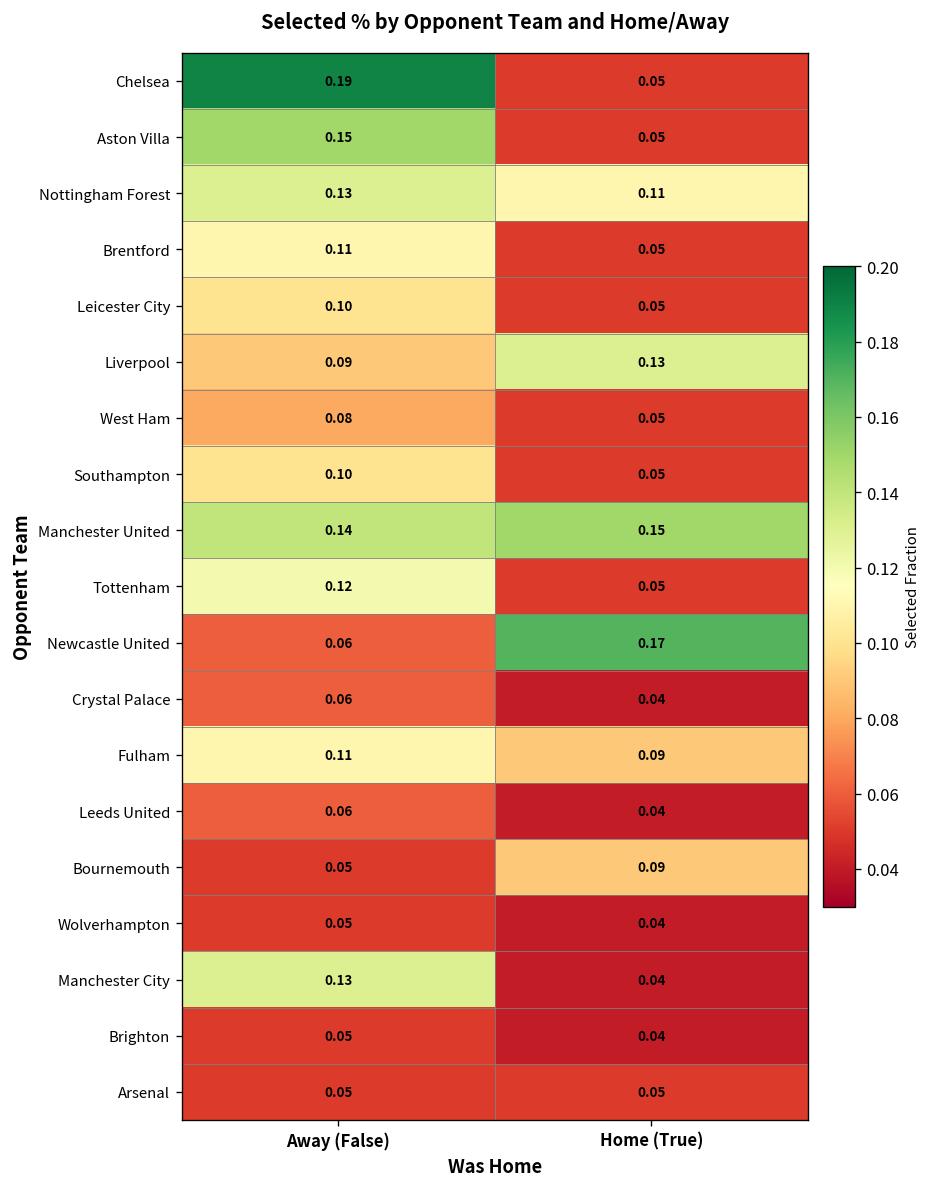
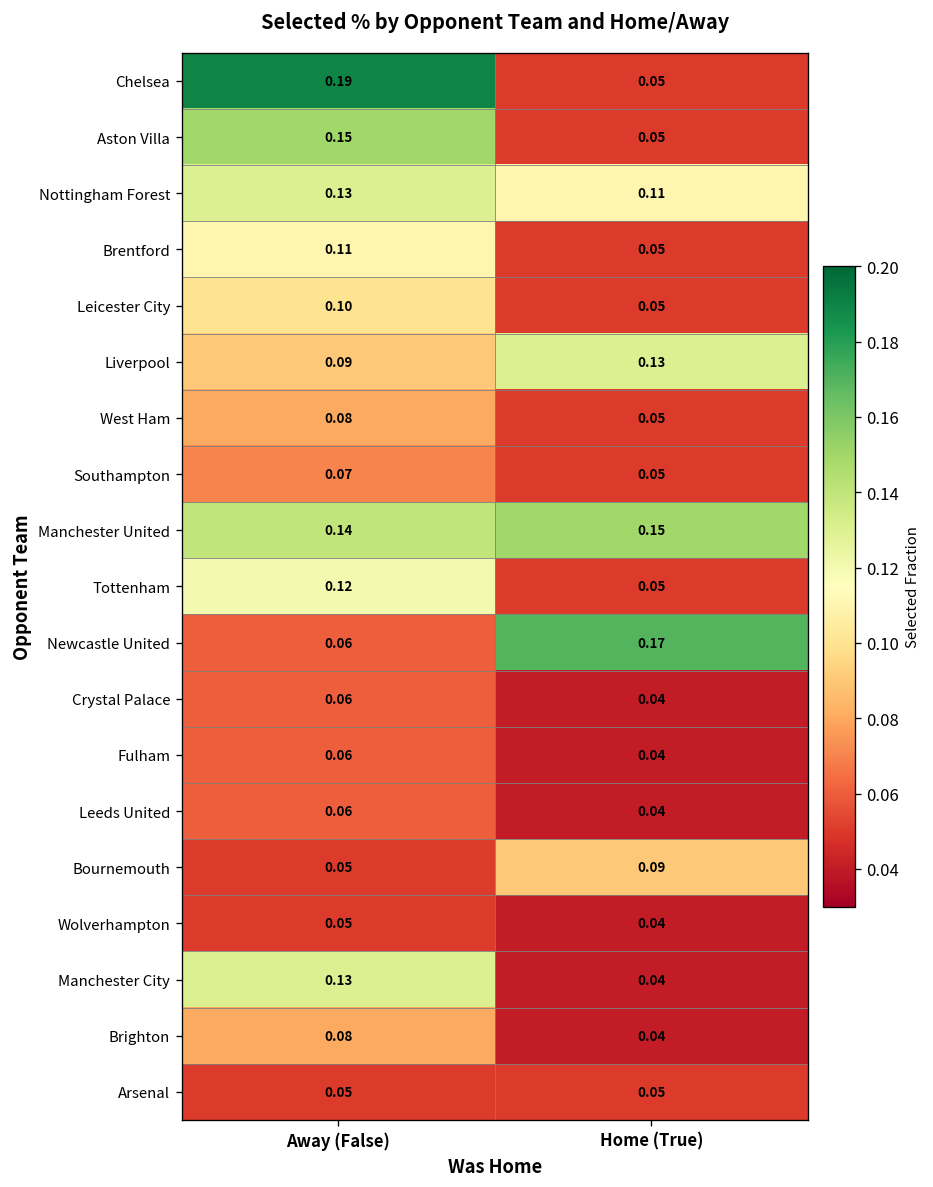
Southampton, Away (False): 0.10 -> 0.07
Fulham, Away (False): 0.11 -> 0.06
Fulham, Home (True): 0.09 -> 0.04
Brighton, Away (False): 0.05 -> 0.08
